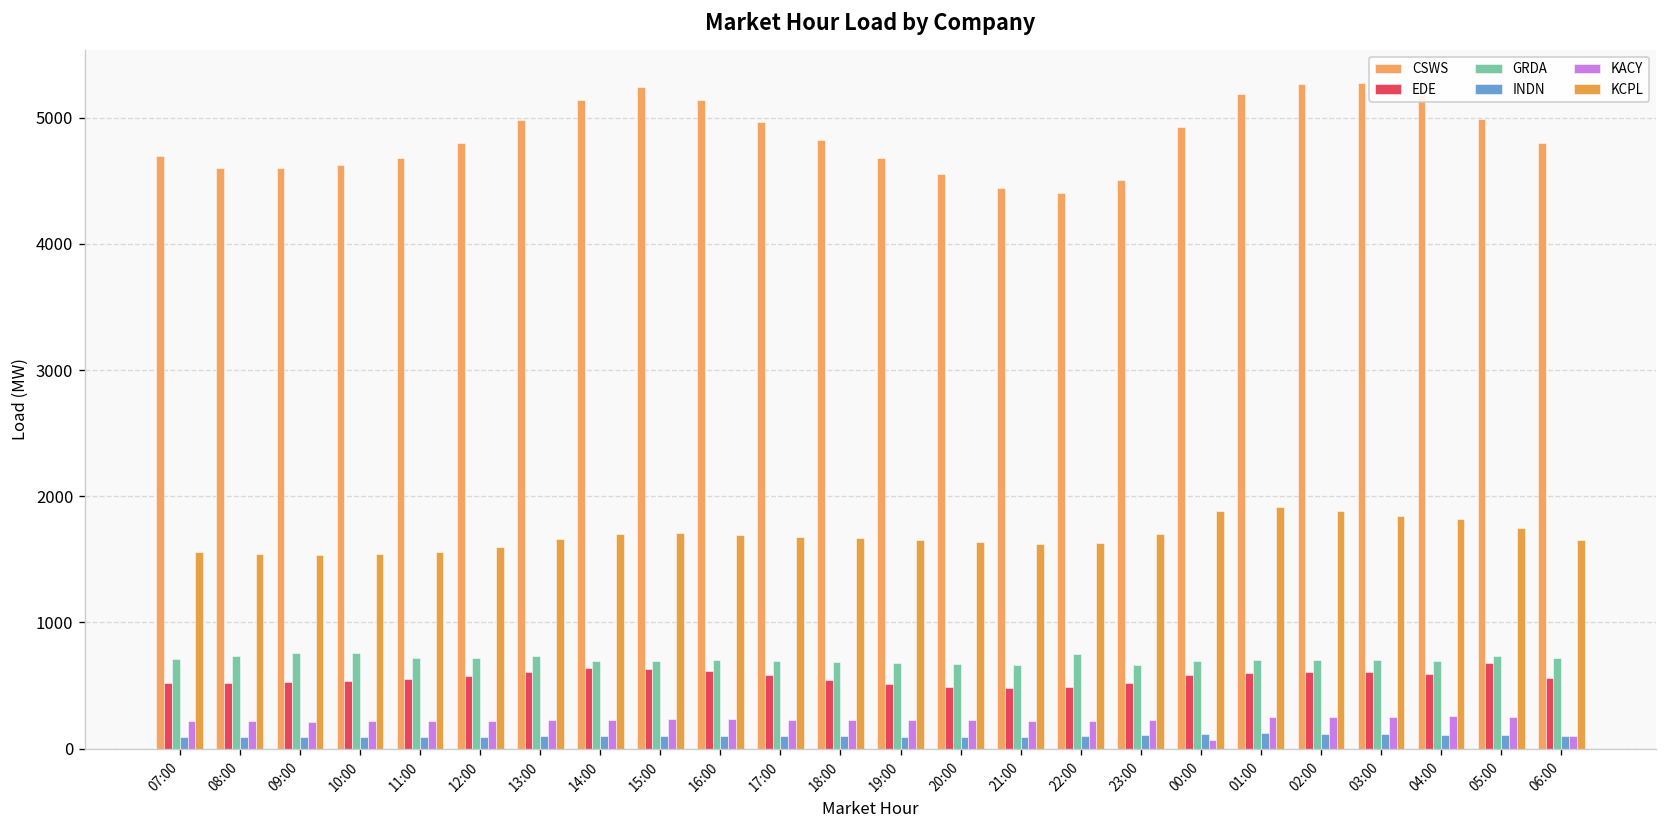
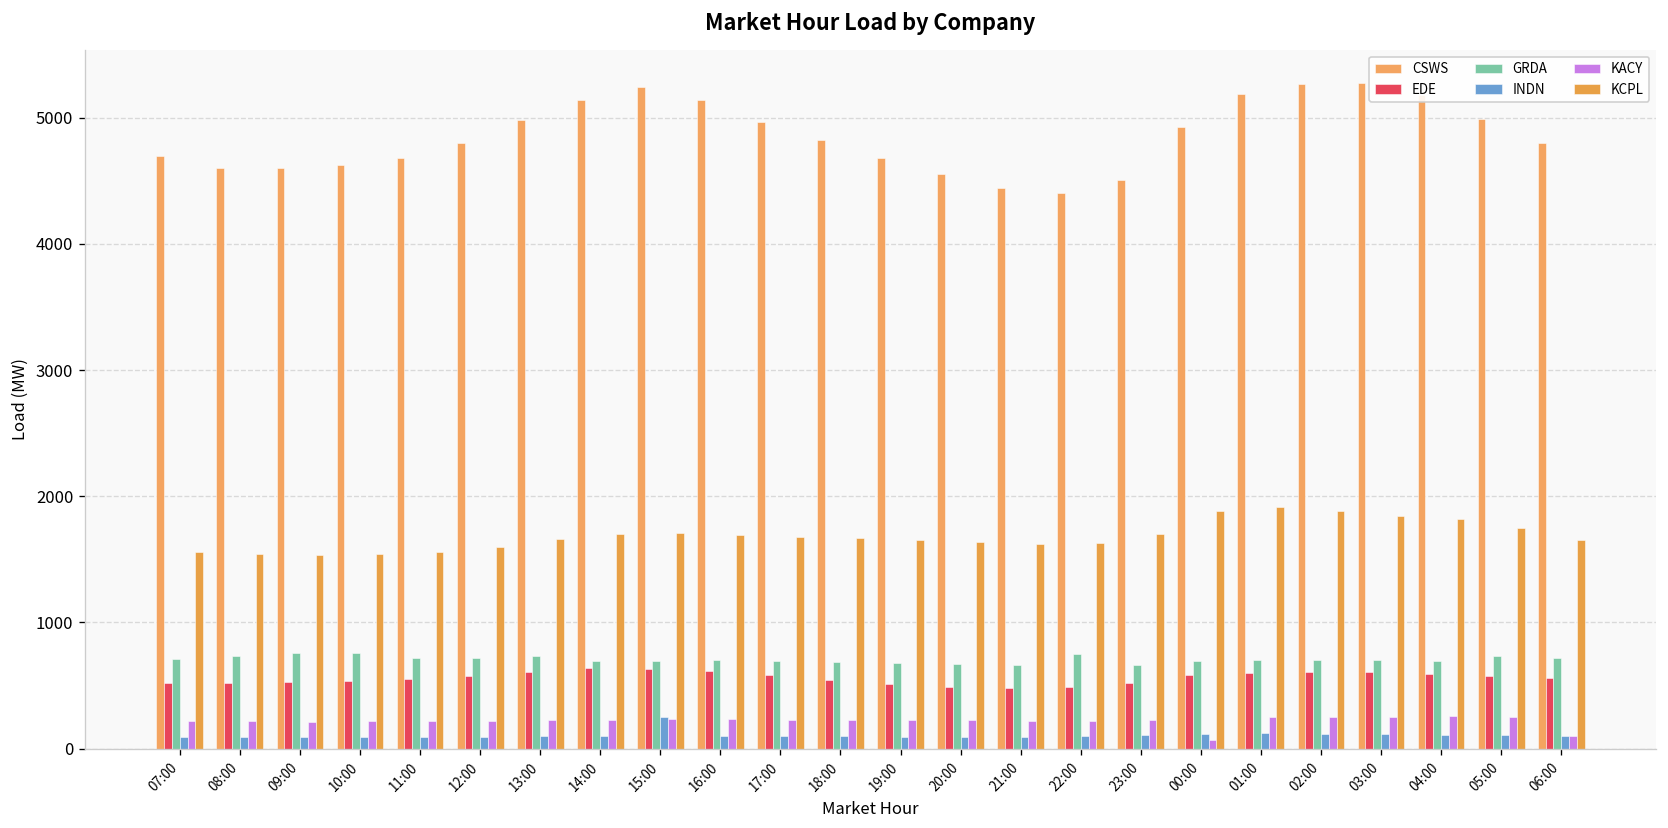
INDN, 15:00: 100 -> 250
EDE, 05:00: 680 -> 580
